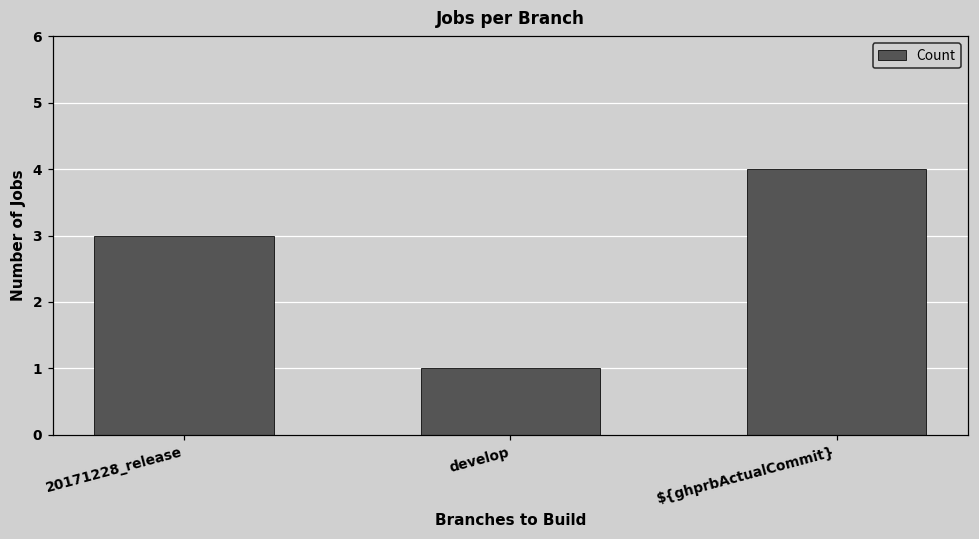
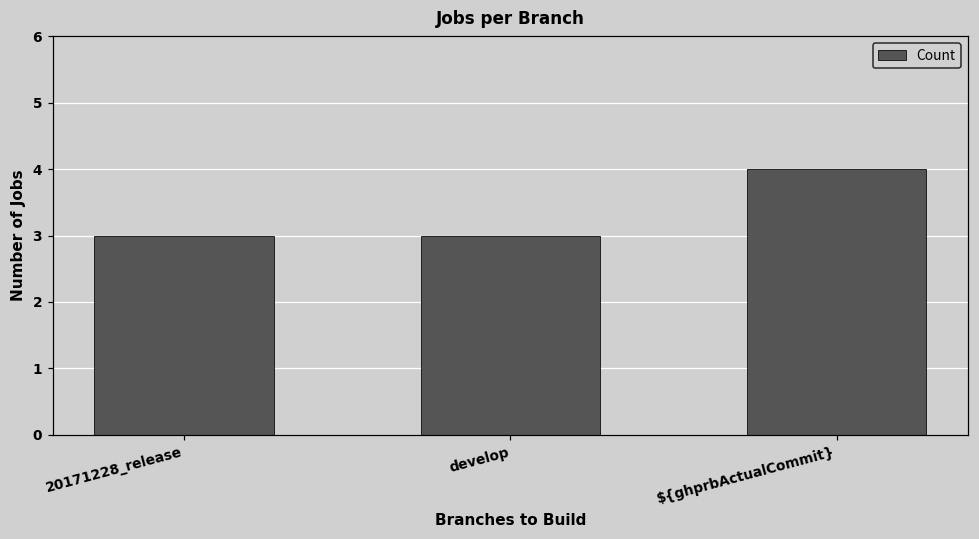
develop: 1 -> 3
